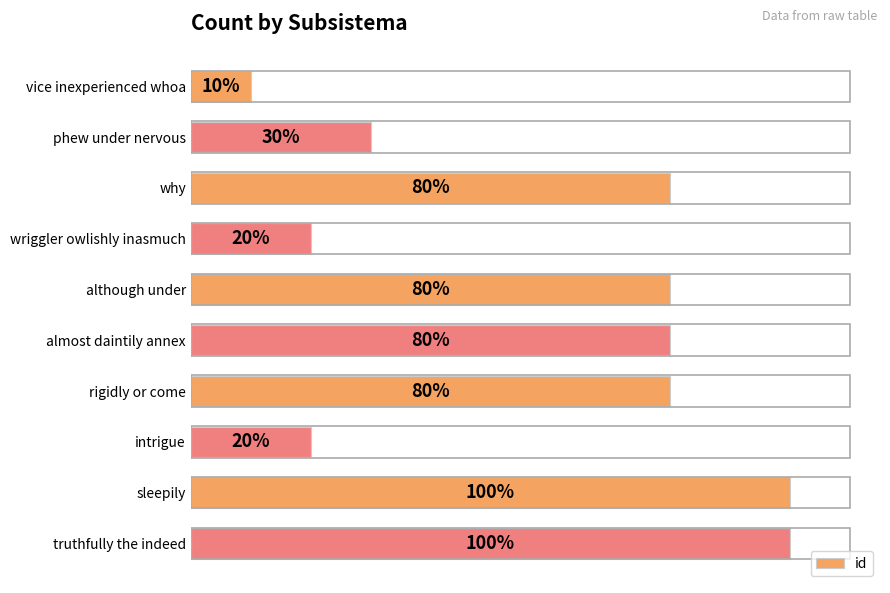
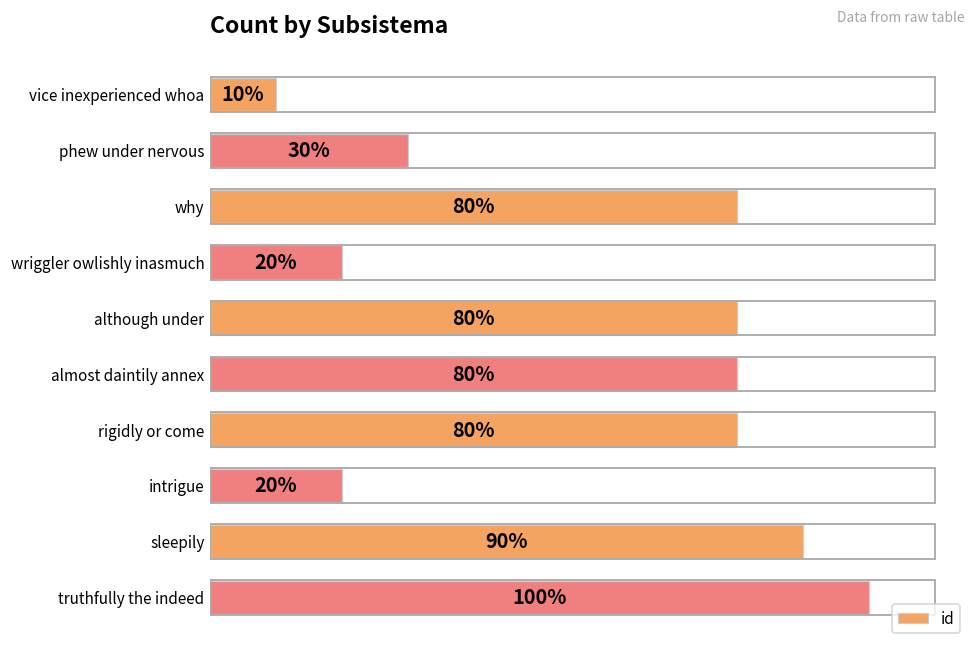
sleepily: 100% -> 90%
